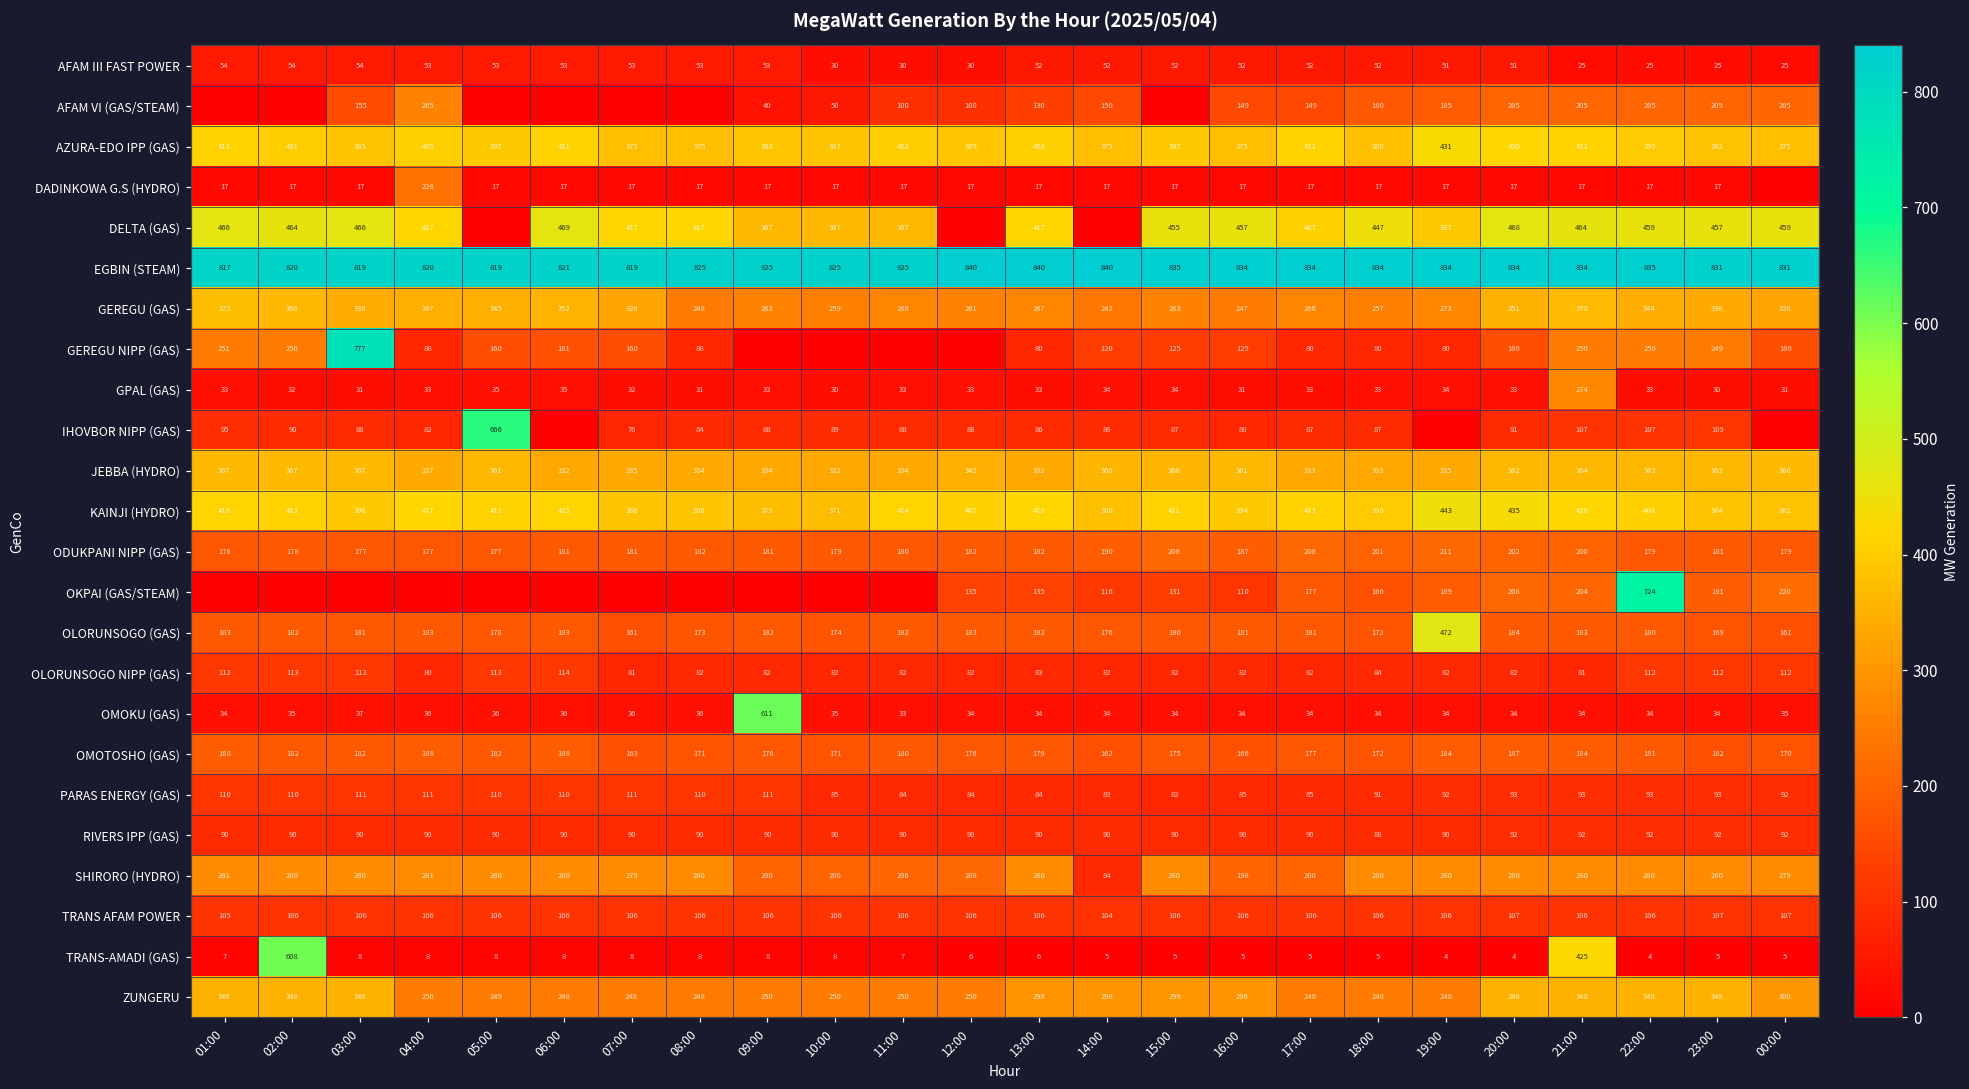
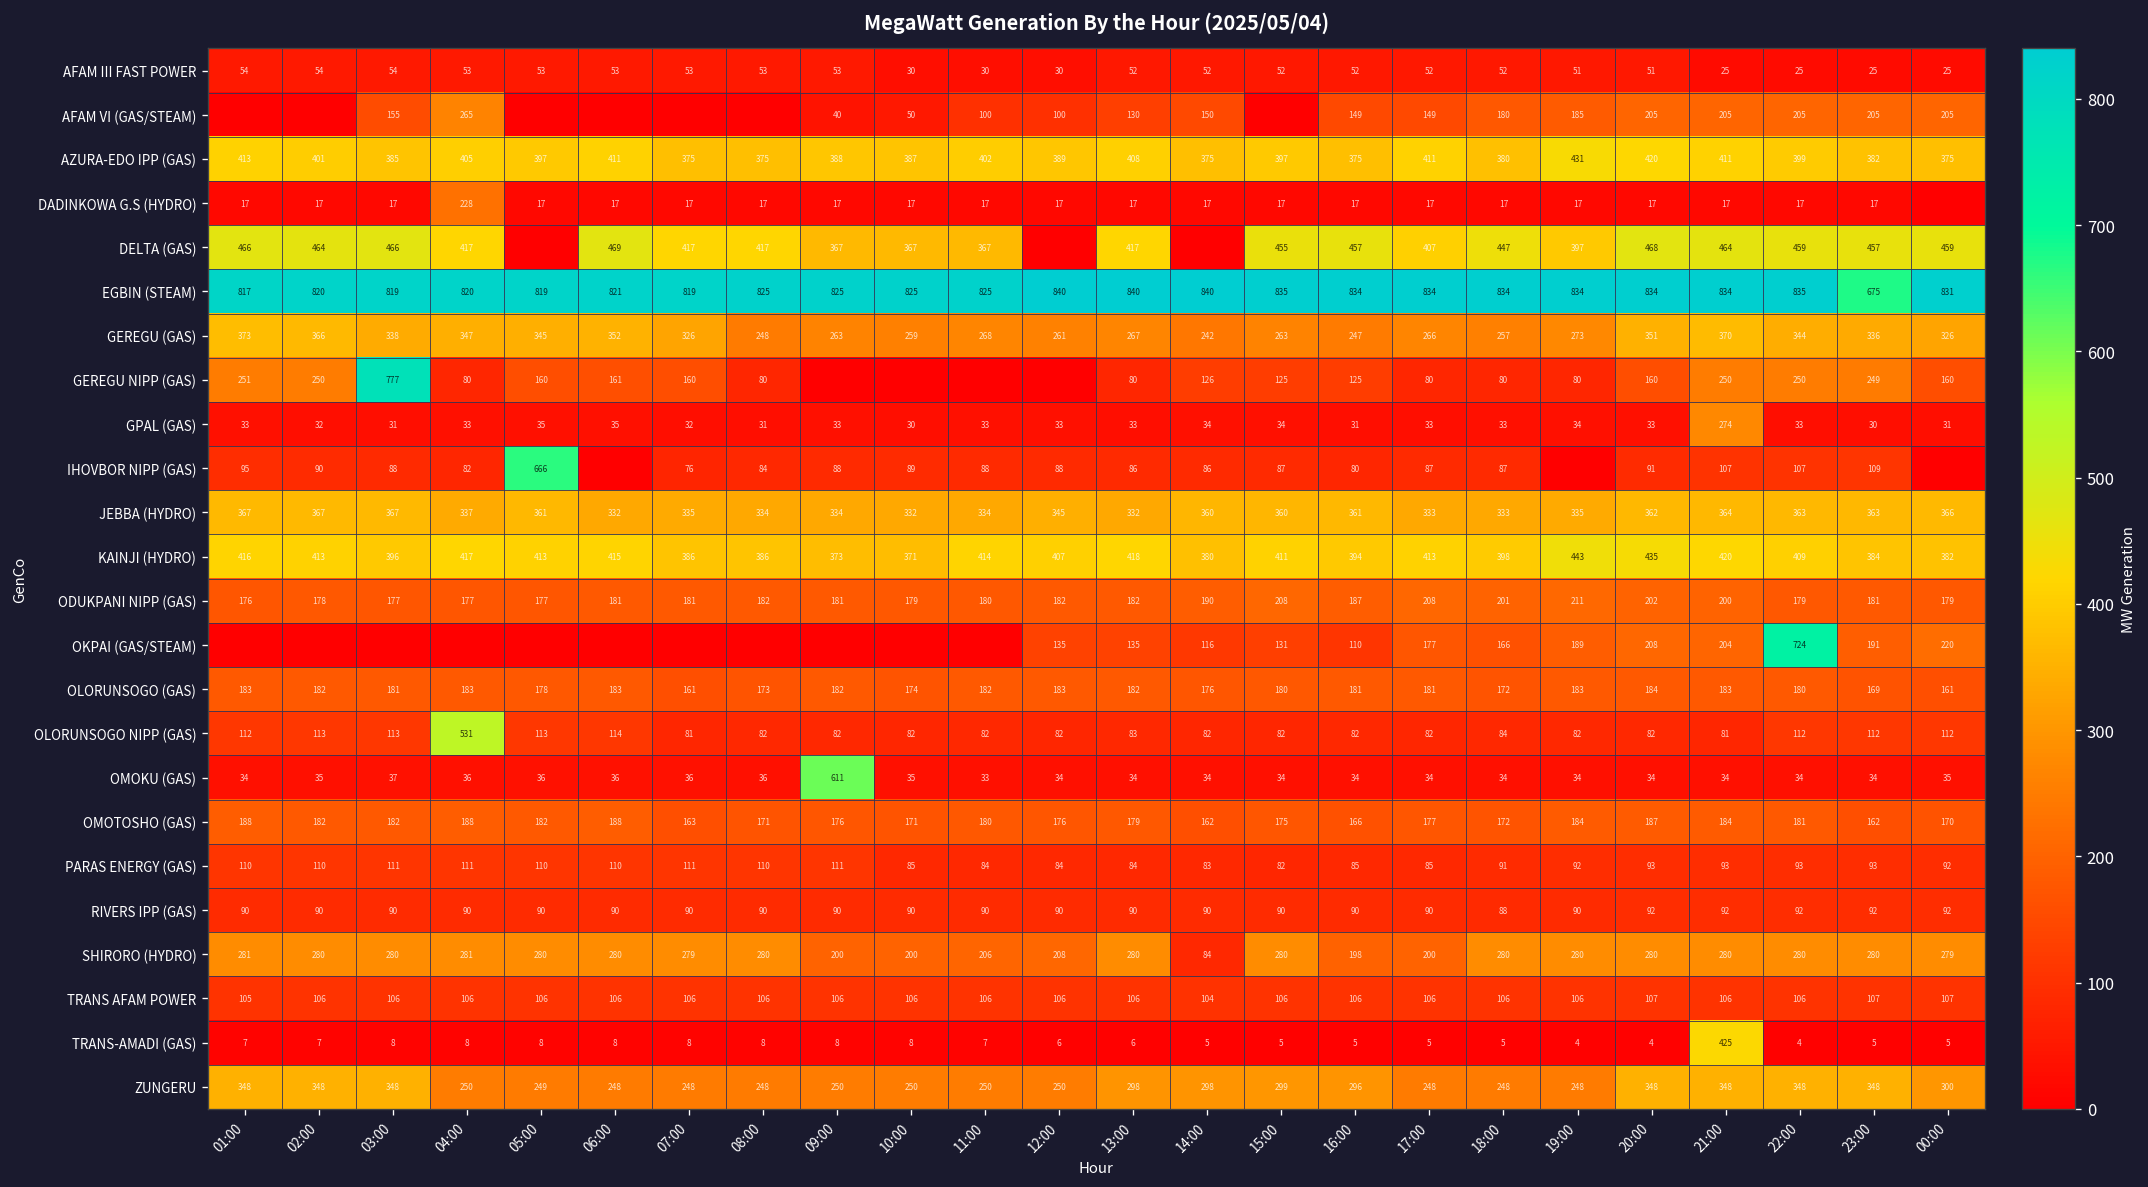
EGBIN (STEAM), 23:00: 831 -> 675
OLORUNSOGO (GAS), 19:00: 472 -> 183
OLORUNSOGO NIPP (GAS), 04:00: 80 -> 531
TRANS-AMADI (GAS), 02:00: 608 -> 7
